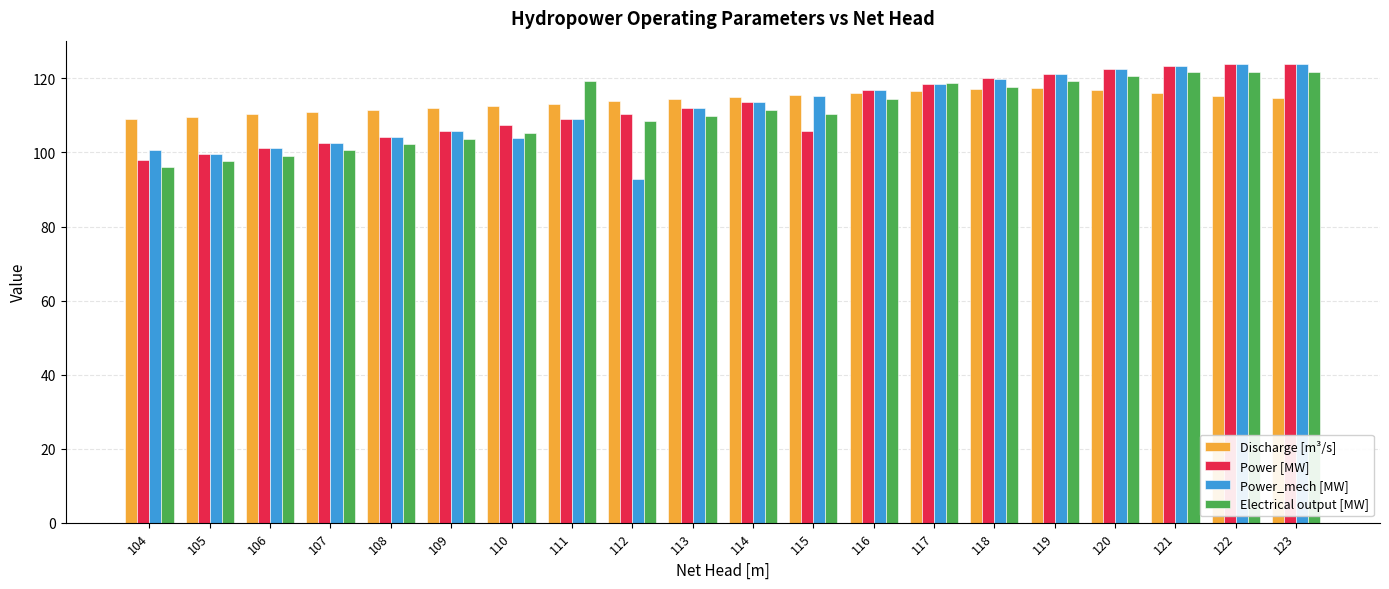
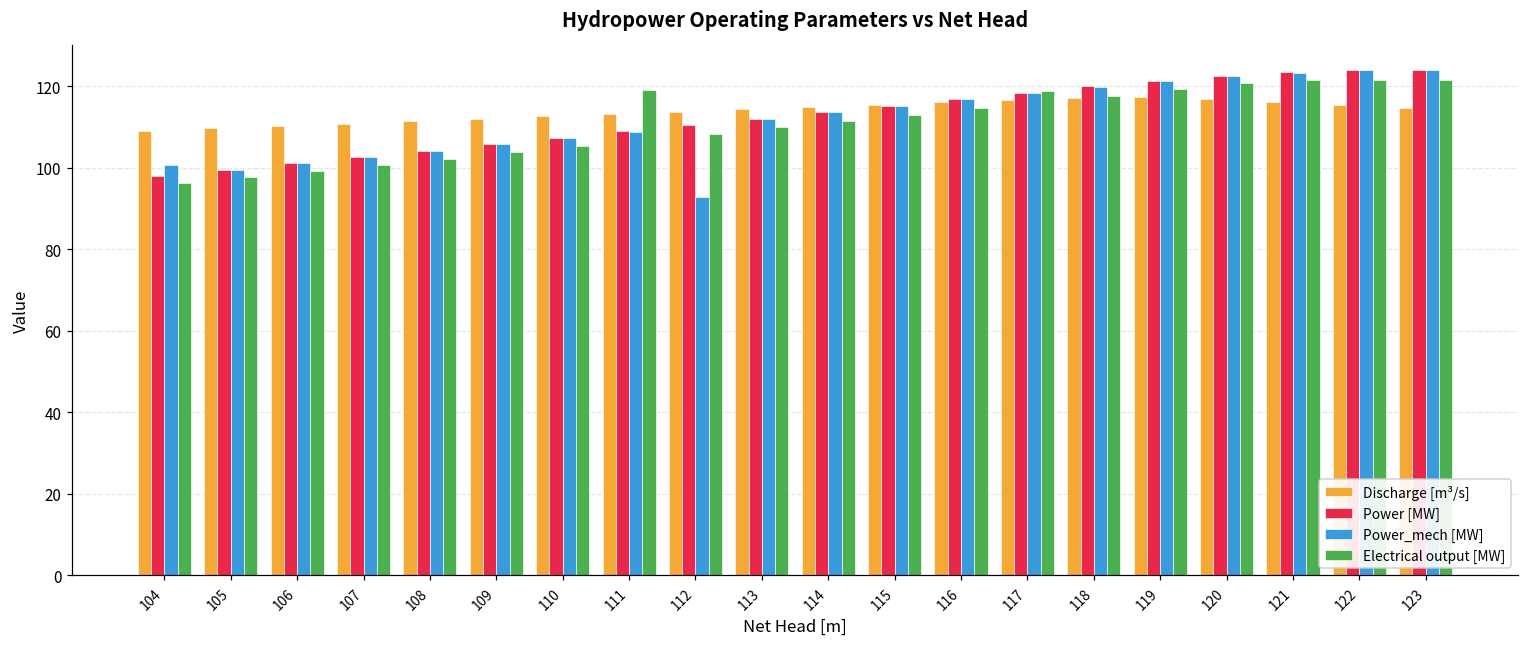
Power_mech [MW], 110: 104 -> 107
Power [MW], 115: 106 -> 115
Electrical output [MW], 115: 110 -> 113
